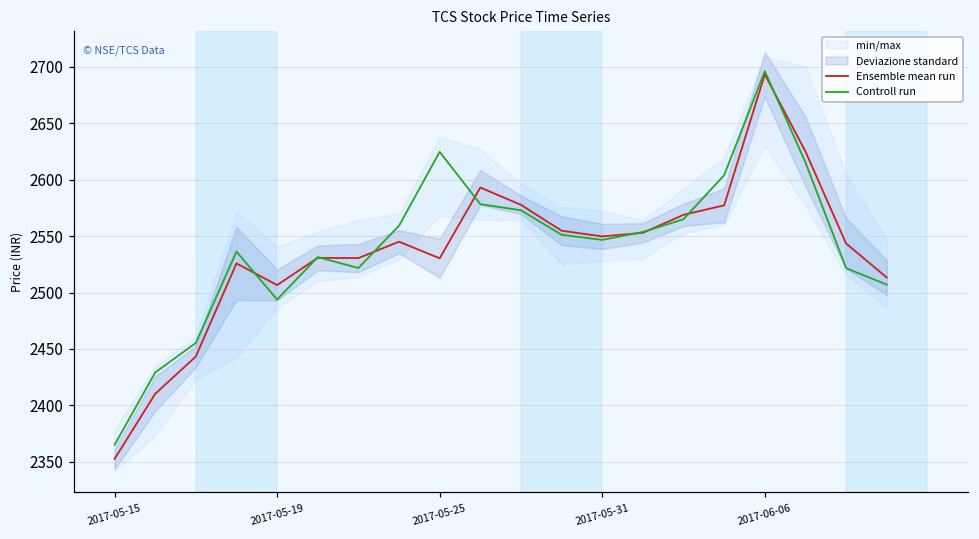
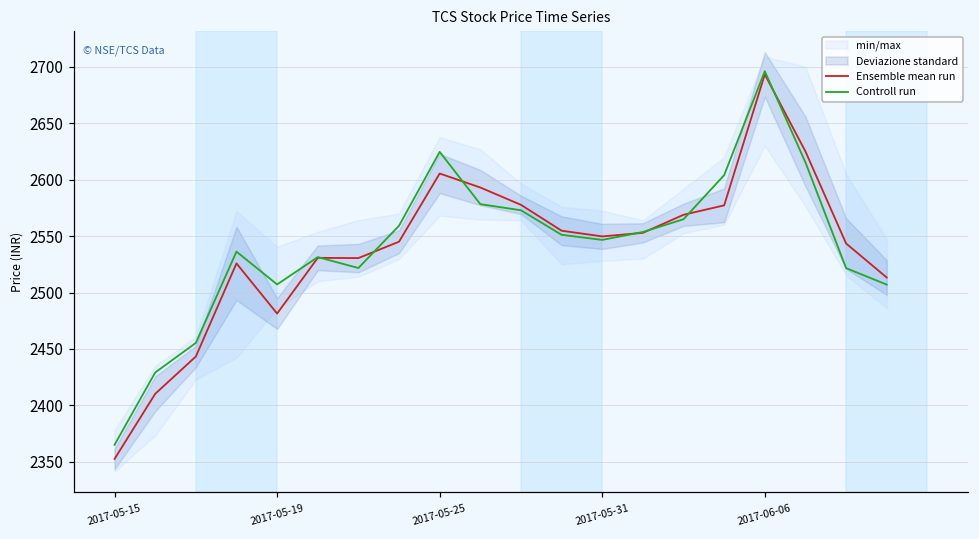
Ensemble mean run, 2017-05-19: 2507 -> 2481
Controll run, 2017-05-19: 2494 -> 2507
Ensemble mean run, 2017-05-25: 2530 -> 2605
